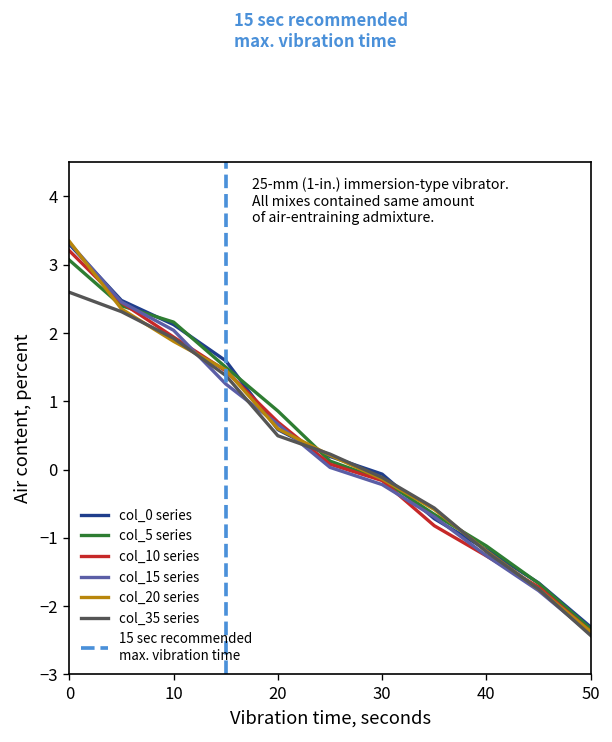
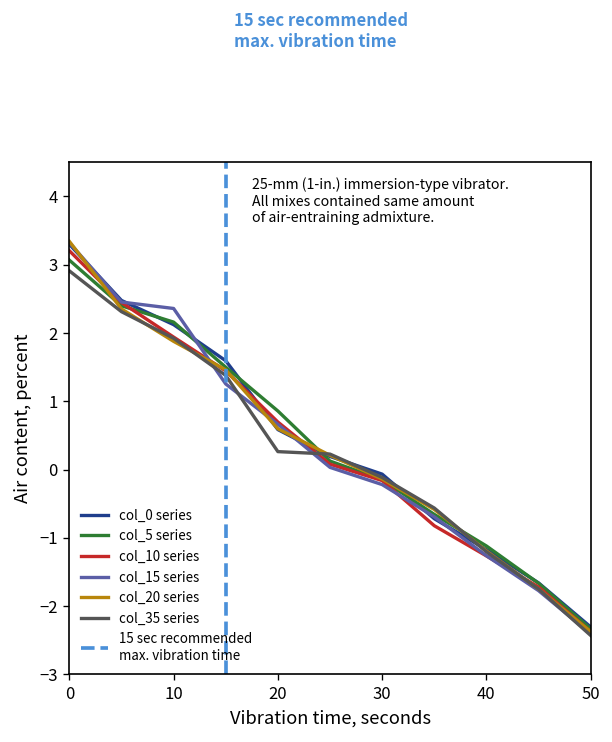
col_35 series, 0: 2.6 -> 2.9
col_15 series, 10: 2.0 -> 2.4
col_35 series, 20: 0.5 -> 0.3
